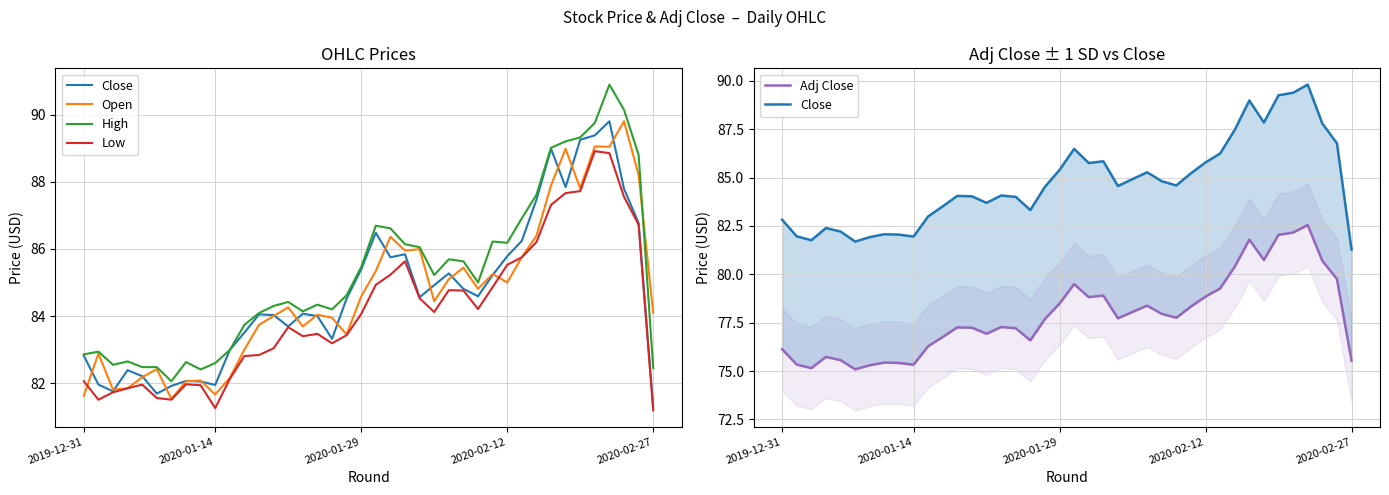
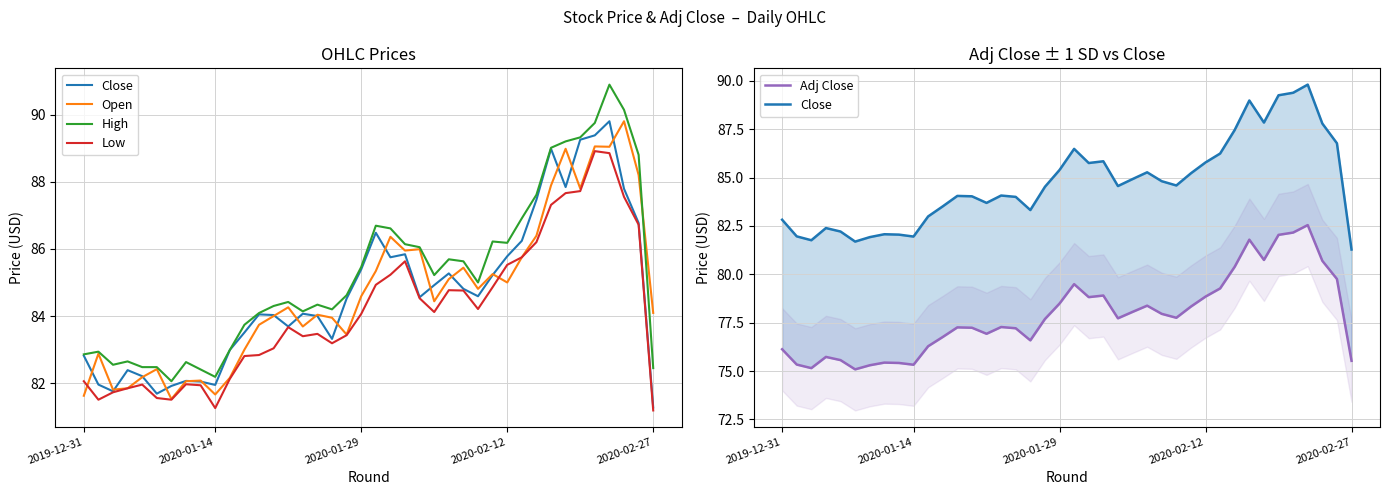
OHLC Prices, High, 2020-01-14: 82.6 -> 82.2
